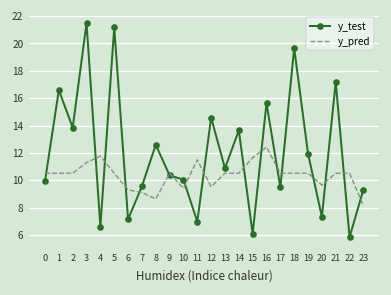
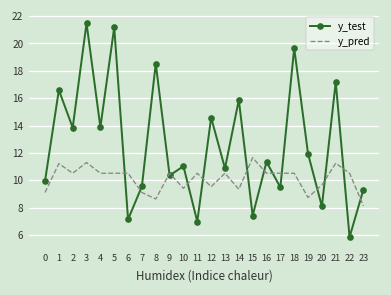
y_pred, 0: 10.5 -> 9.1
y_pred, 1: 10.5 -> 11.2
y_test, 4: 6.6 -> 13.9
y_pred, 4: 11.8 -> 10.5
y_pred, 6: 9.3 -> 10.5
y_test, 8: 12.6 -> 18.5
y_test, 10: 10.0 -> 11.0
y_pred, 11: 11.5 -> 10.5
y_test, 14: 13.6 -> 15.9
y_pred, 14: 10.5 -> 9.3
y_test, 15: 6.1 -> 7.4
y_test, 16: 15.6 -> 11.3
y_pred, 16: 12.4 -> 10.5
y_pred, 19: 10.5 -> 8.7
y_test, 20: 7.3 -> 8.1
y_pred, 21: 10.5 -> 11.2
